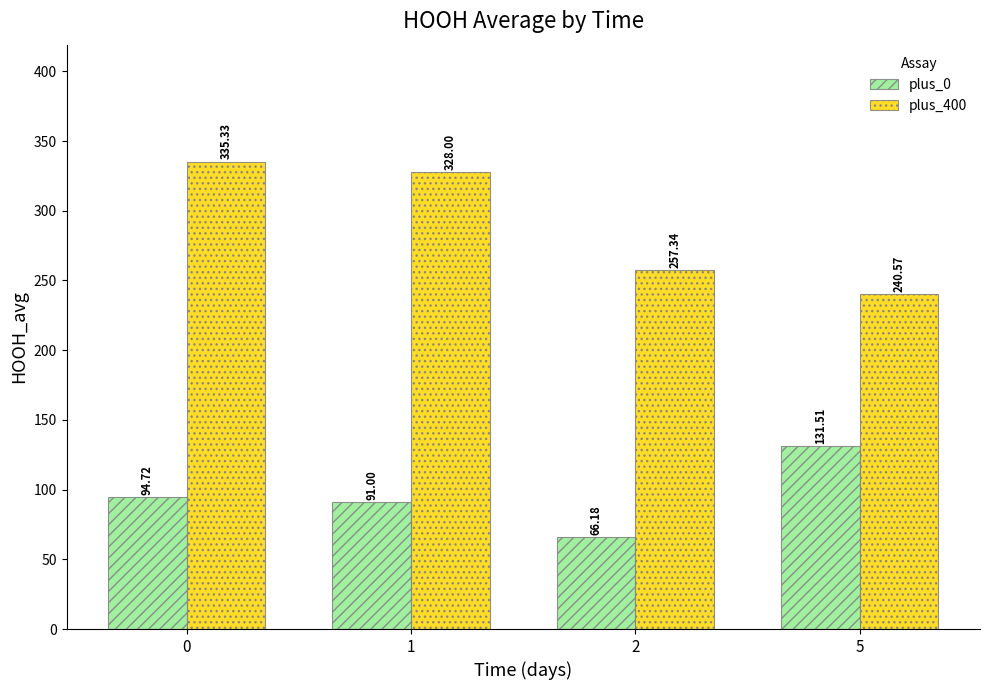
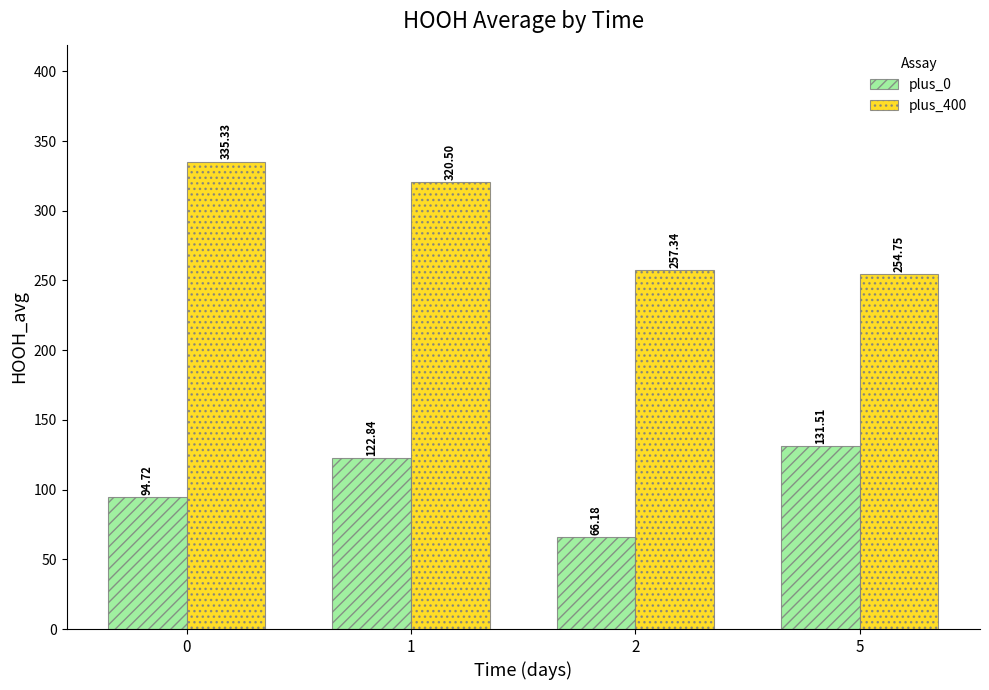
plus_0, 1: 91.00 -> 122.84
plus_400, 1: 328.00 -> 320.50
plus_400, 5: 240.57 -> 254.75
